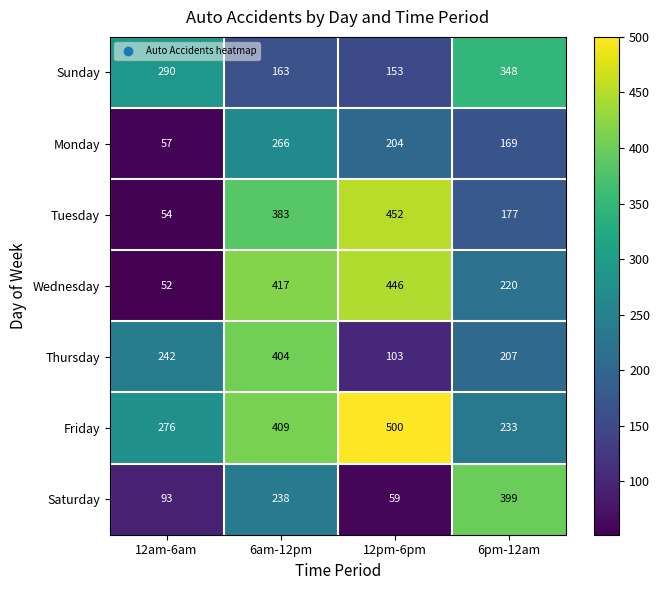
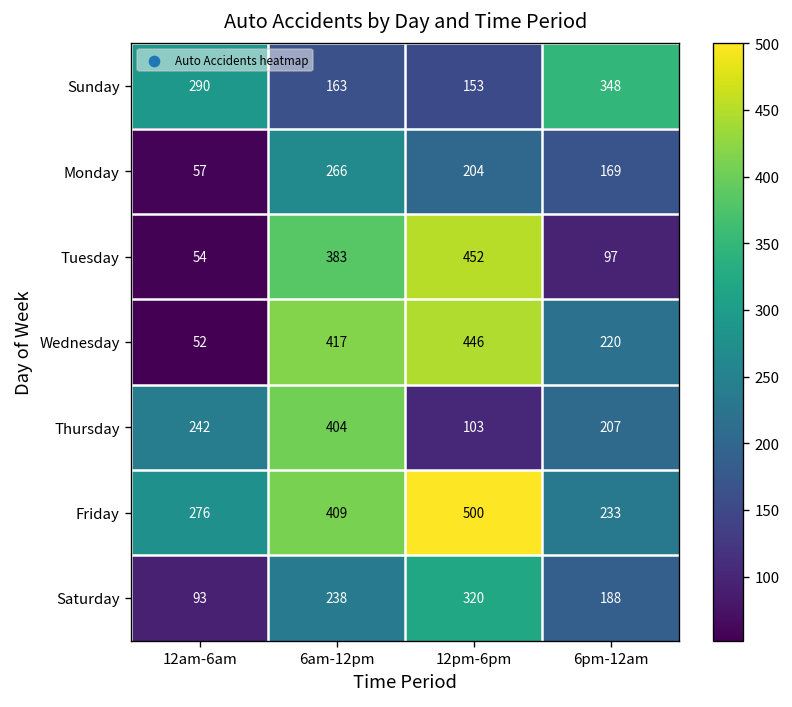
Tuesday, 6pm-12am: 177 -> 97
Saturday, 12pm-6pm: 59 -> 320
Saturday, 6pm-12am: 399 -> 188
